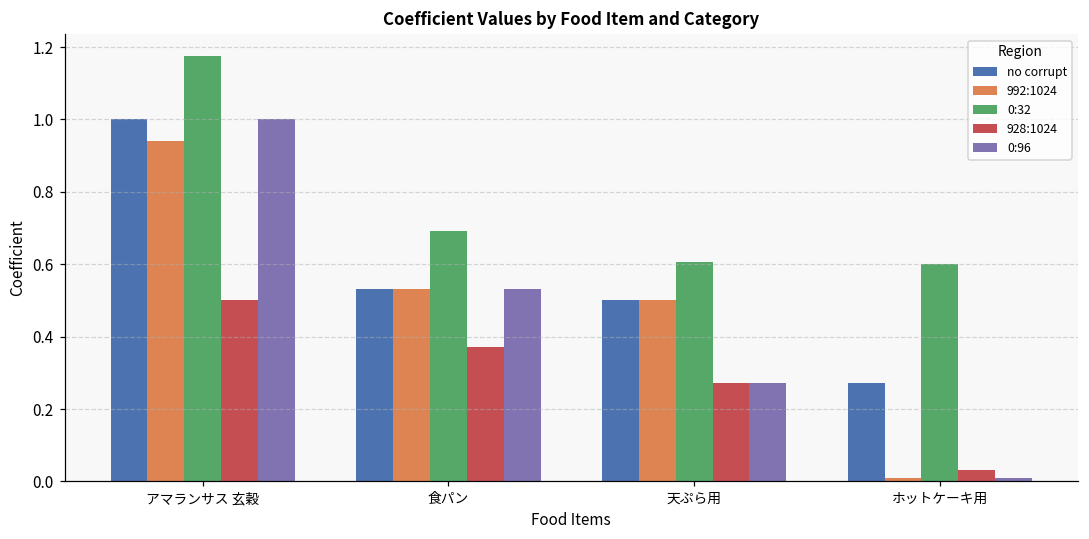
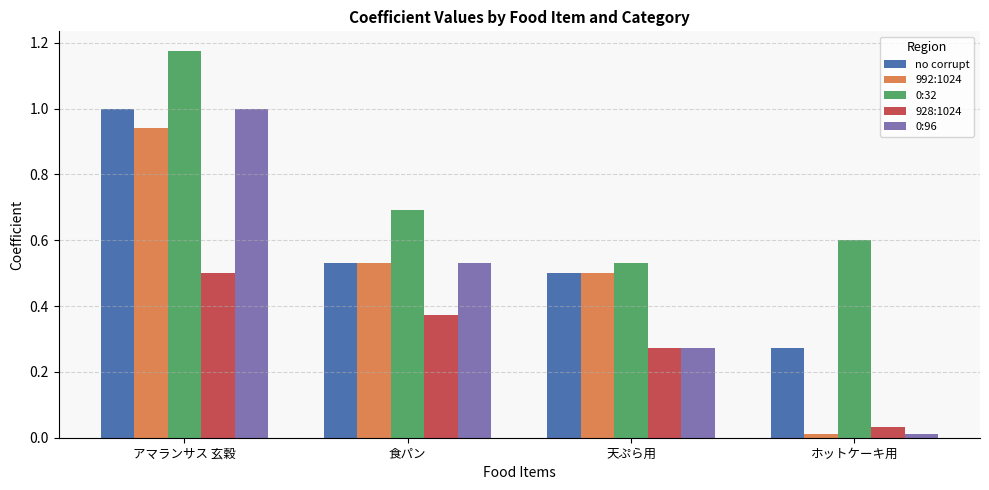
0:32, 天ぷら用: 0.61 -> 0.53
